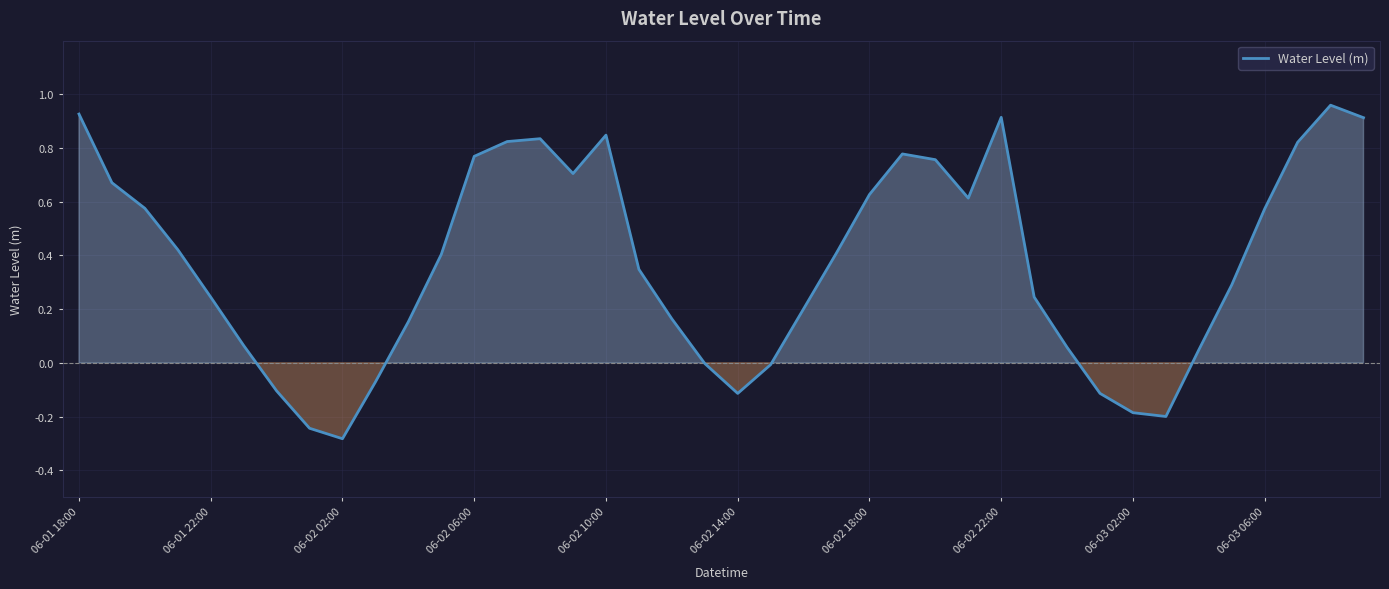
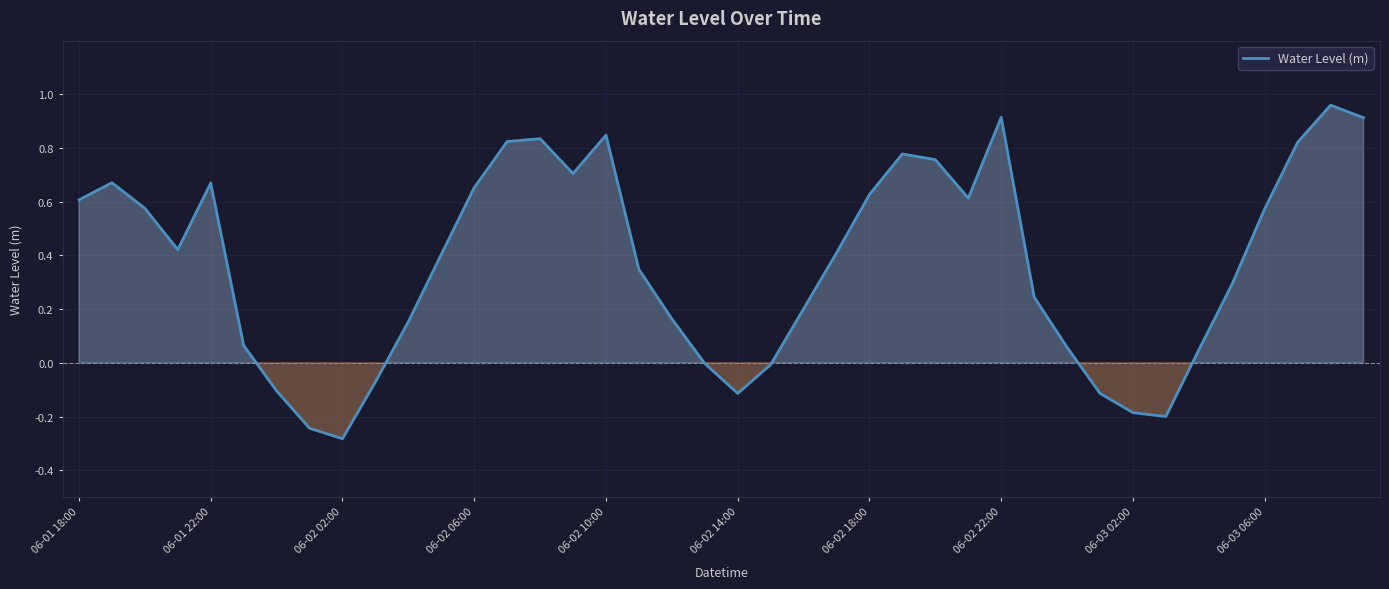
06-01 18:00: 0.93 -> 0.61
06-01 22:00: 0.24 -> 0.67
06-02 06:00: 0.77 -> 0.65
